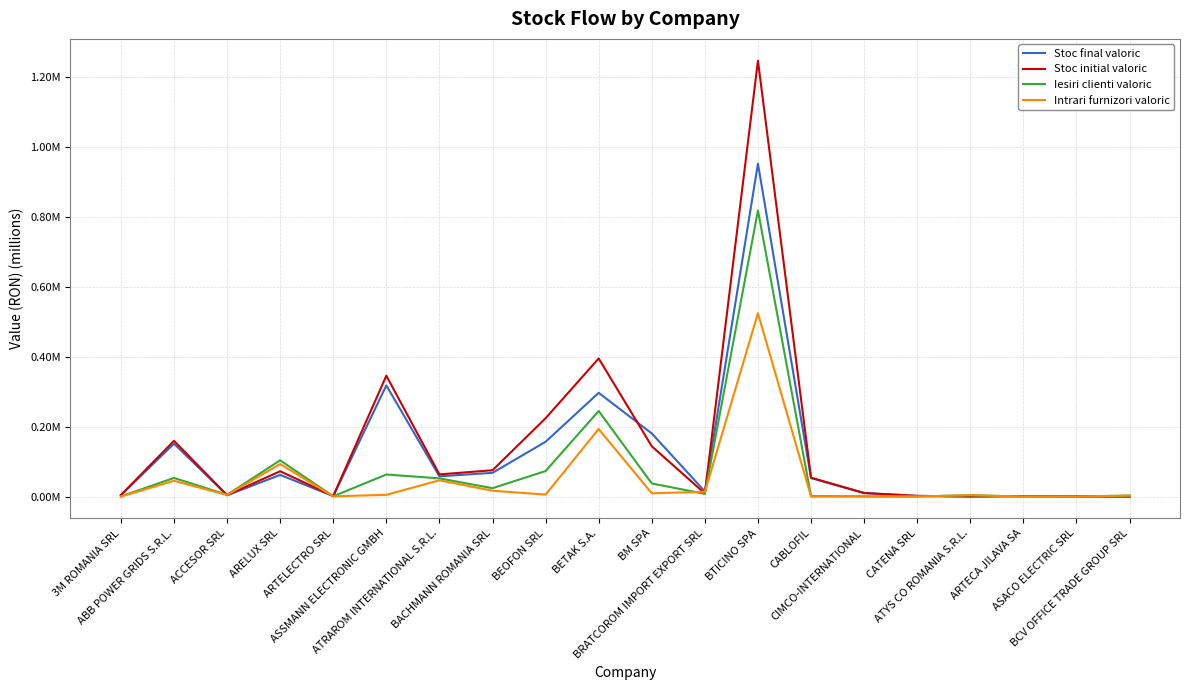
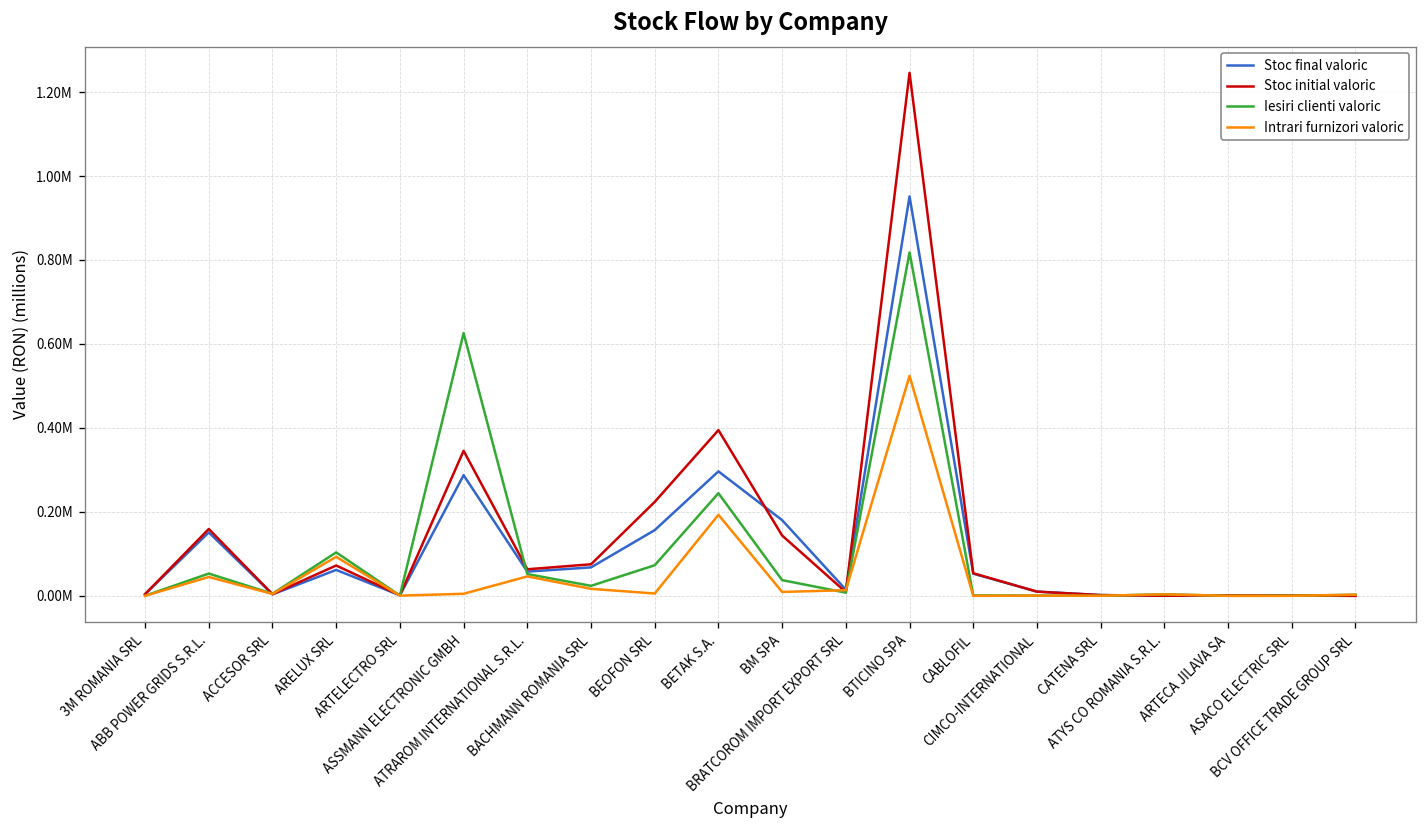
Stoc final valoric, ASSMANN ELECTRONIC GMBH: 320000 -> 290000
Iesiri clienti valoric, ASSMANN ELECTRONIC GMBH: 60000 -> 630000
